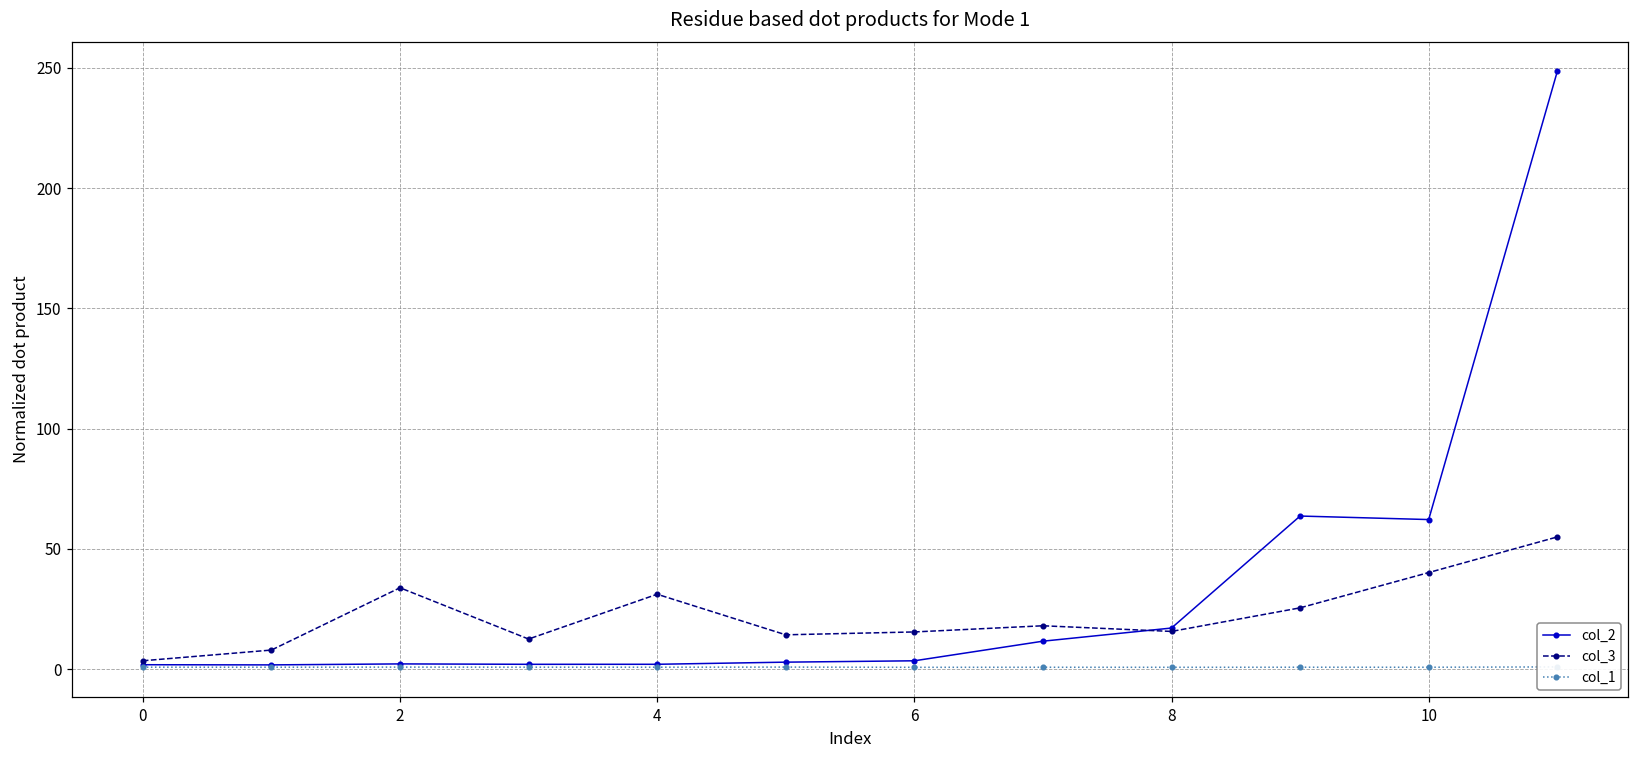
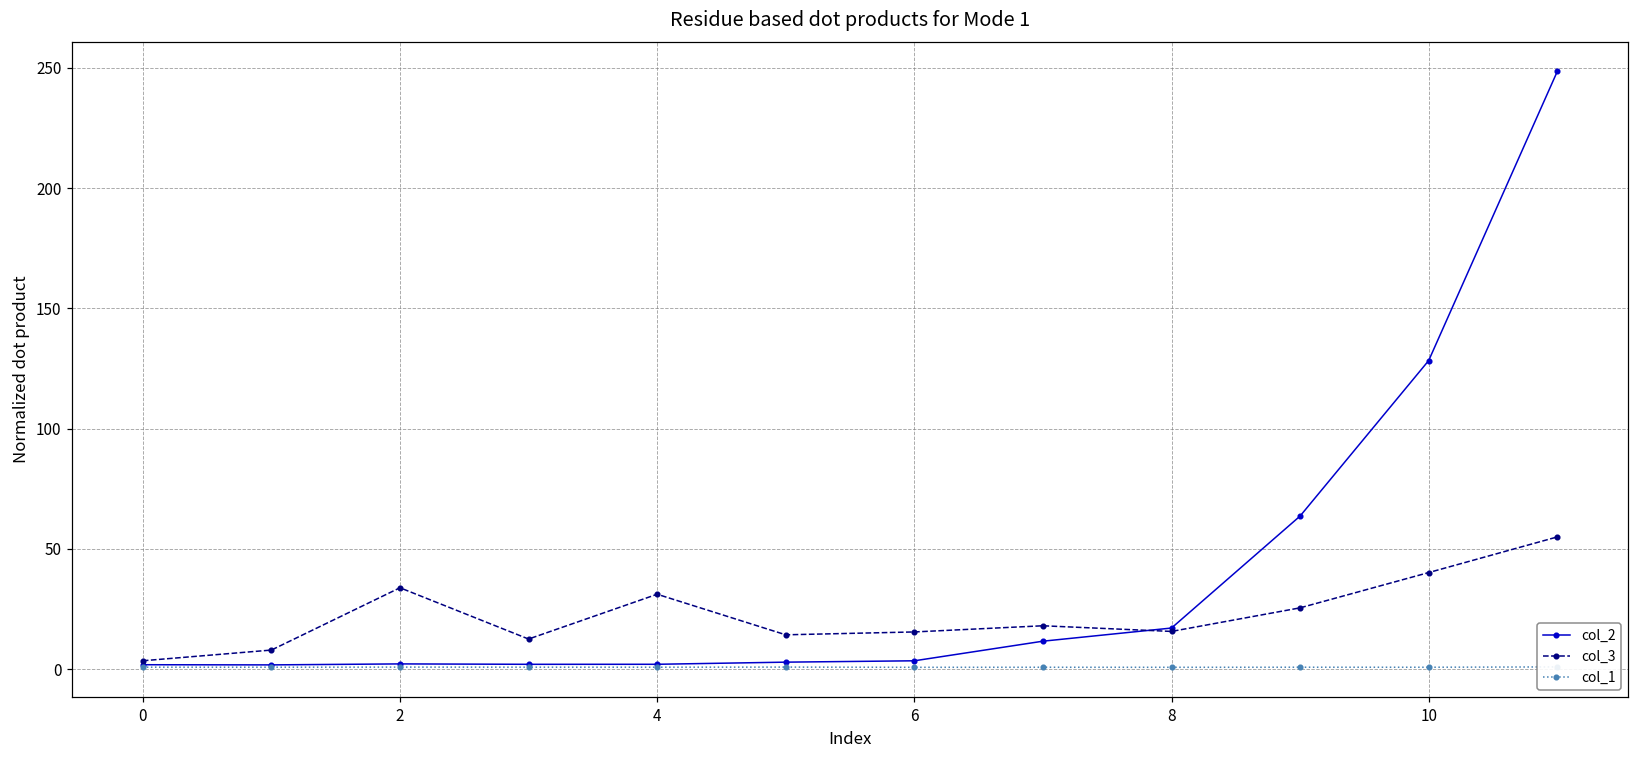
col_2, 10: 62 -> 128
